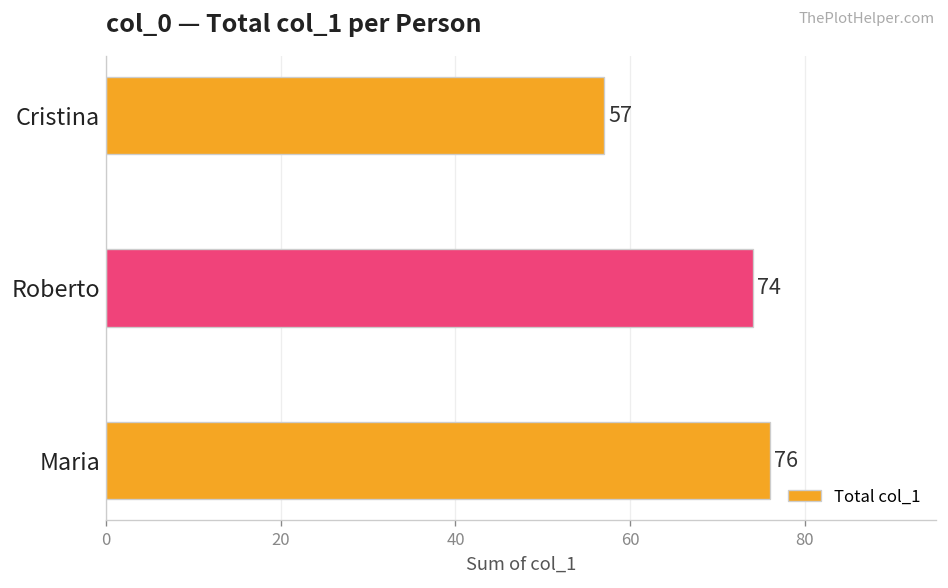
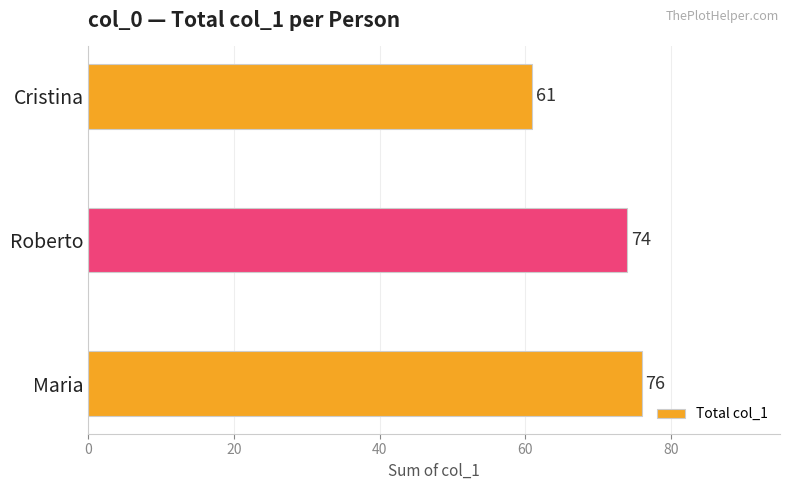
Cristina: 57 -> 61
